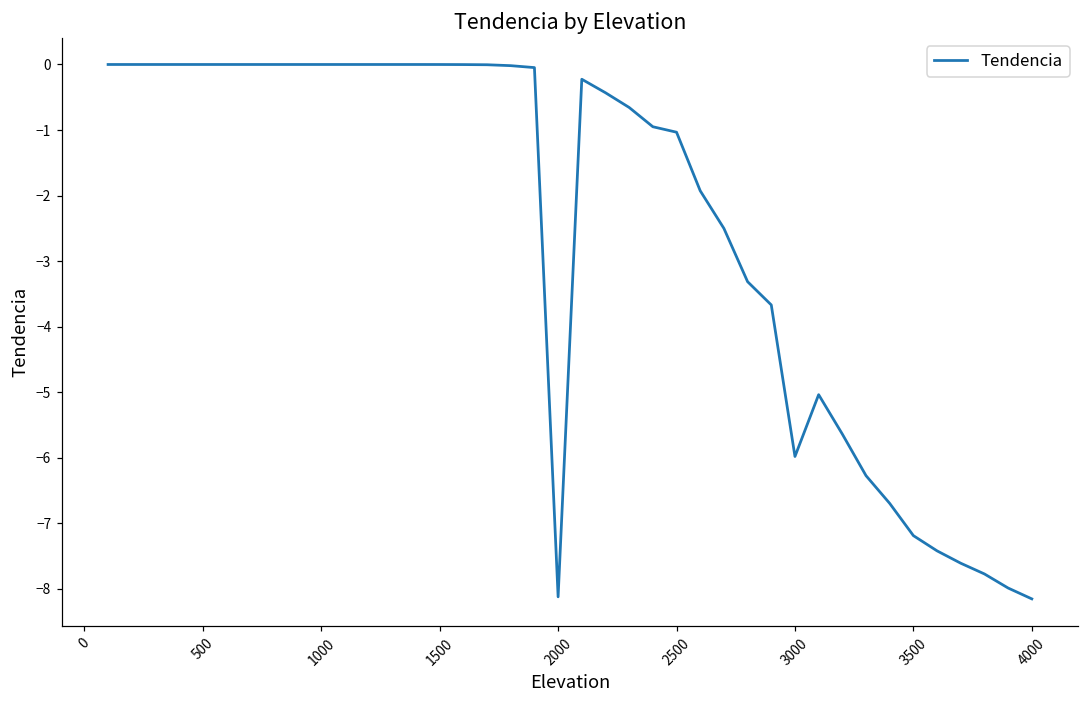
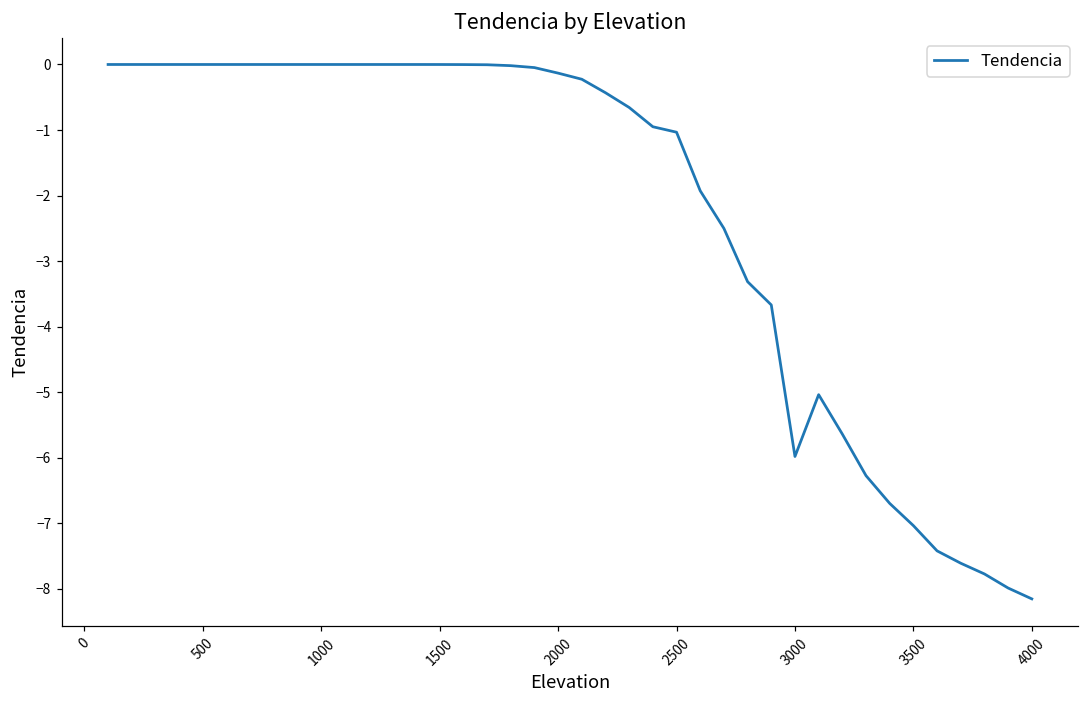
2000: -8.1 -> -0.1
3500: -7.2 -> -7.0
